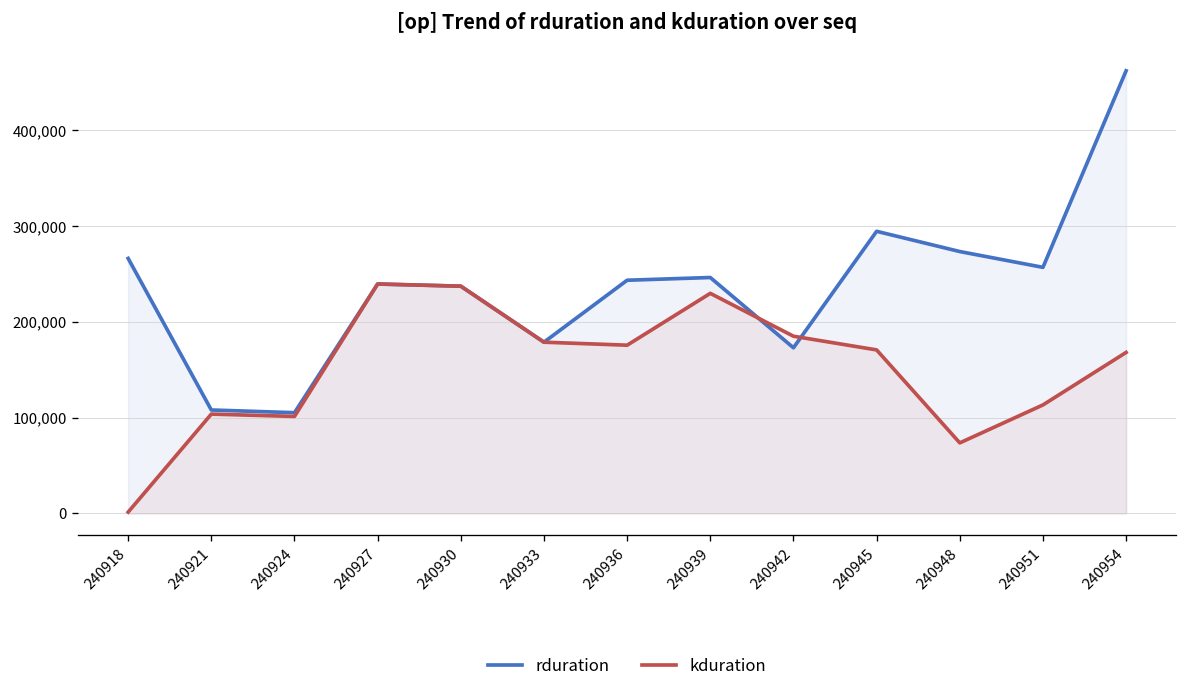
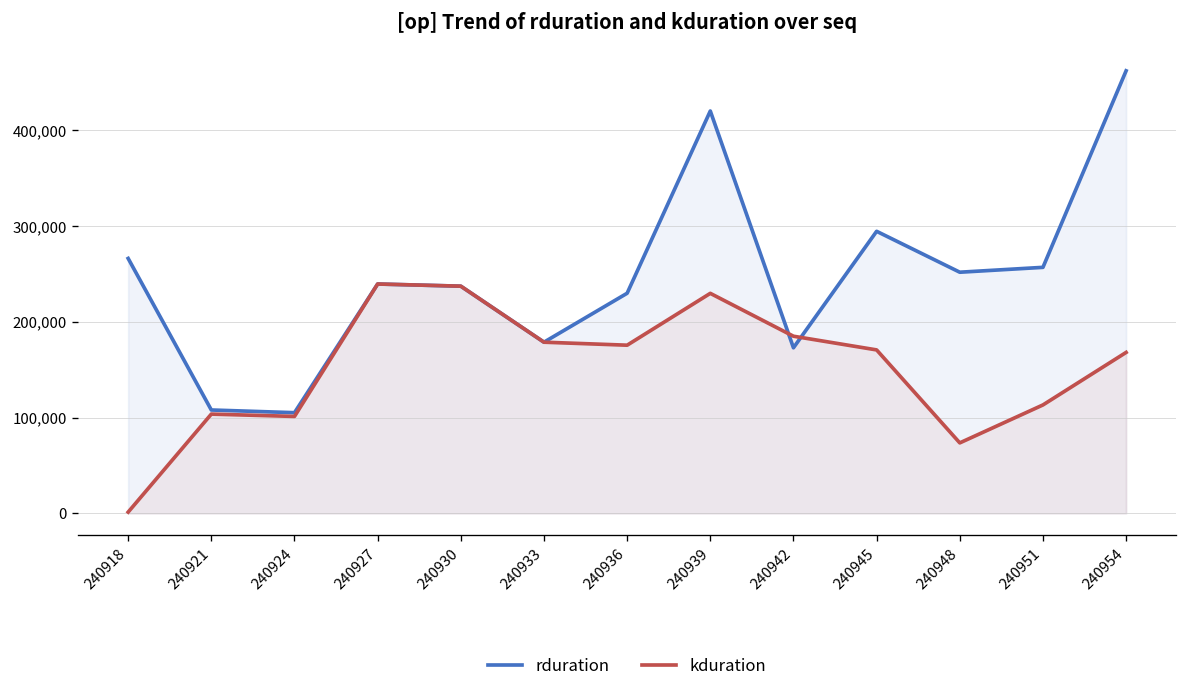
rduration, 240936: 240,000 -> 230,000
rduration, 240939: 250,000 -> 420,000
rduration, 240948: 270,000 -> 250,000
